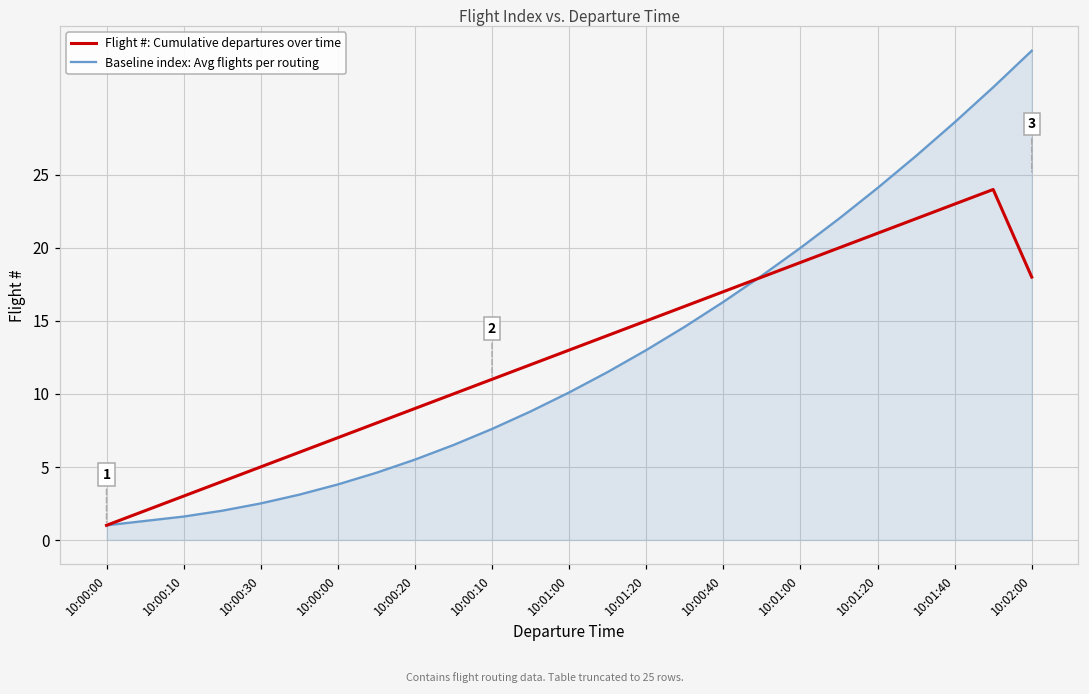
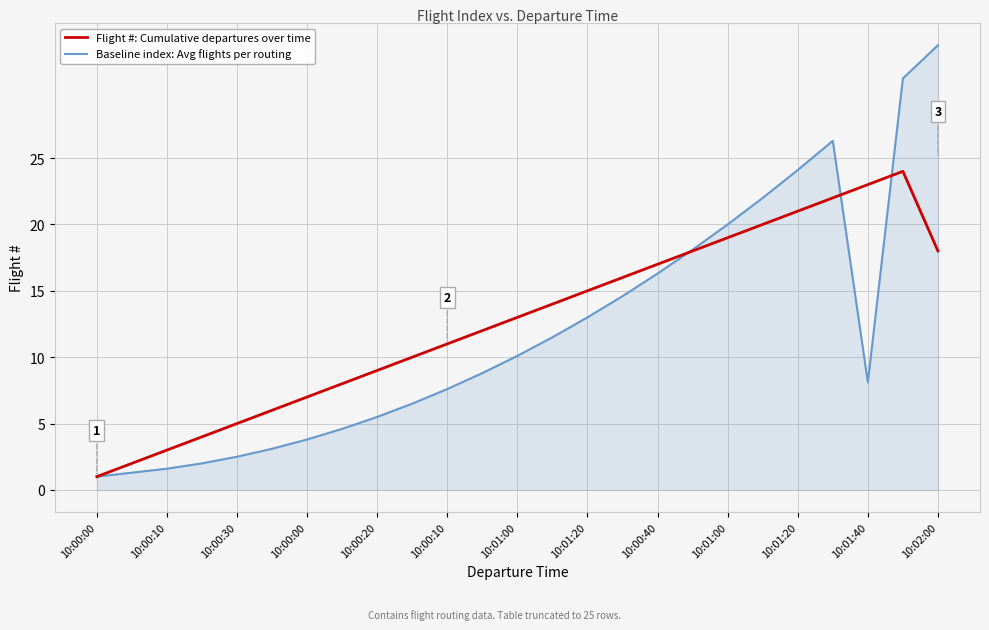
Baseline index: Avg flights per routing, 10:01:40: 28.6 -> 8.1
